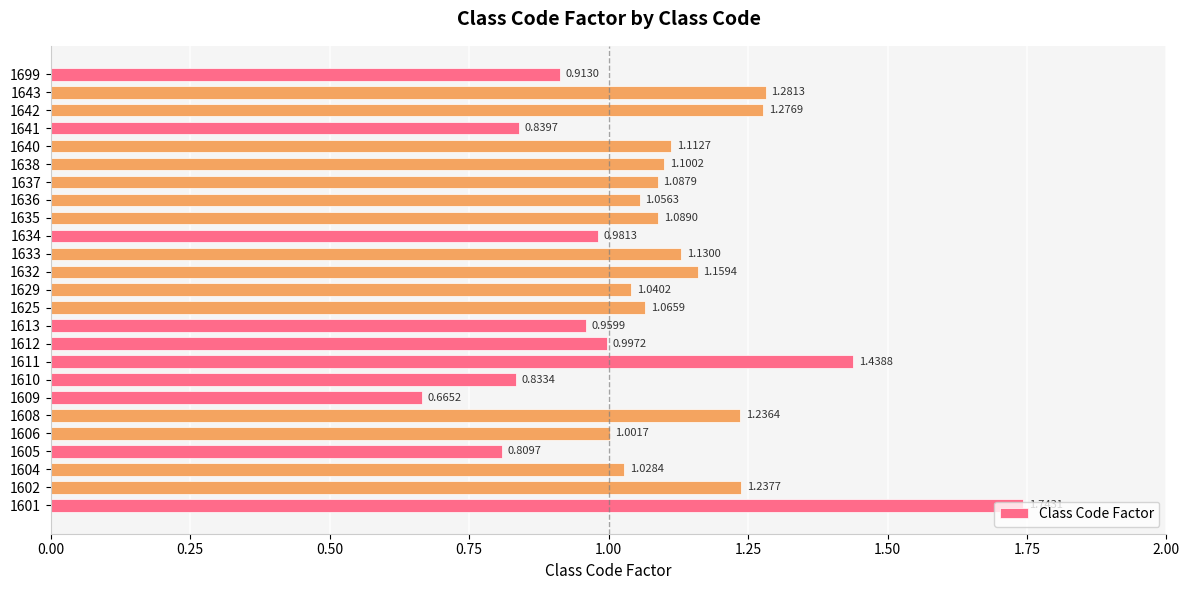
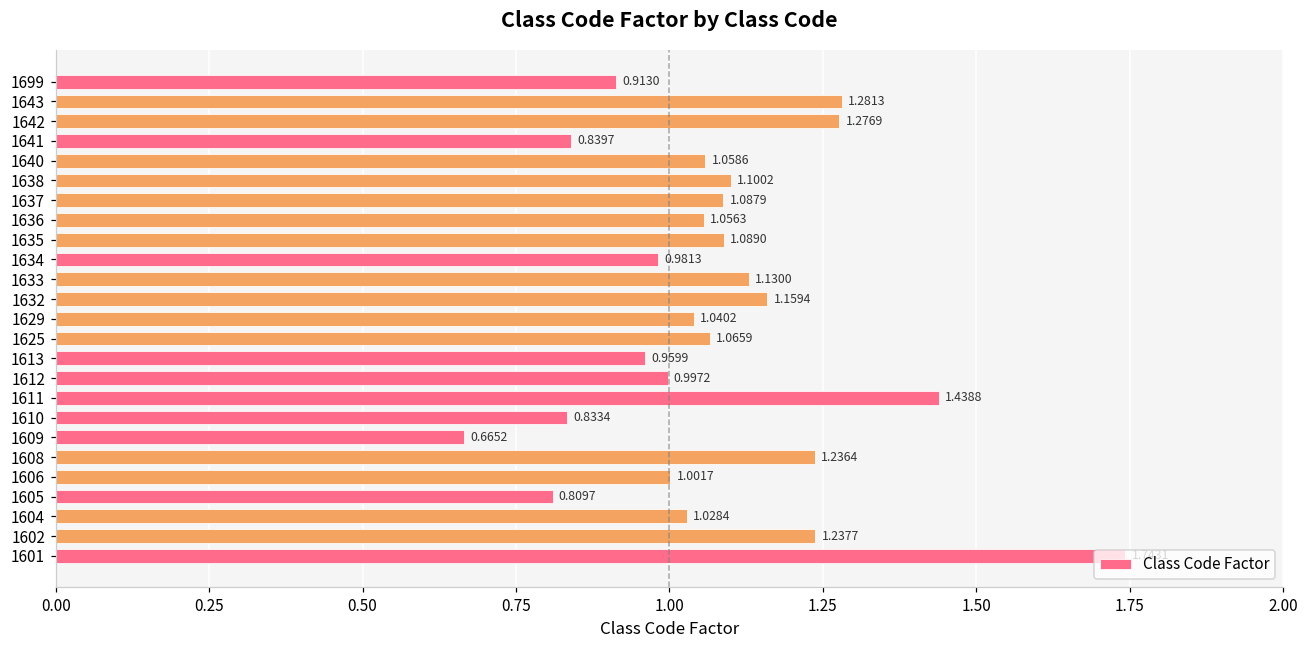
1640: 1.1127 -> 1.0586
